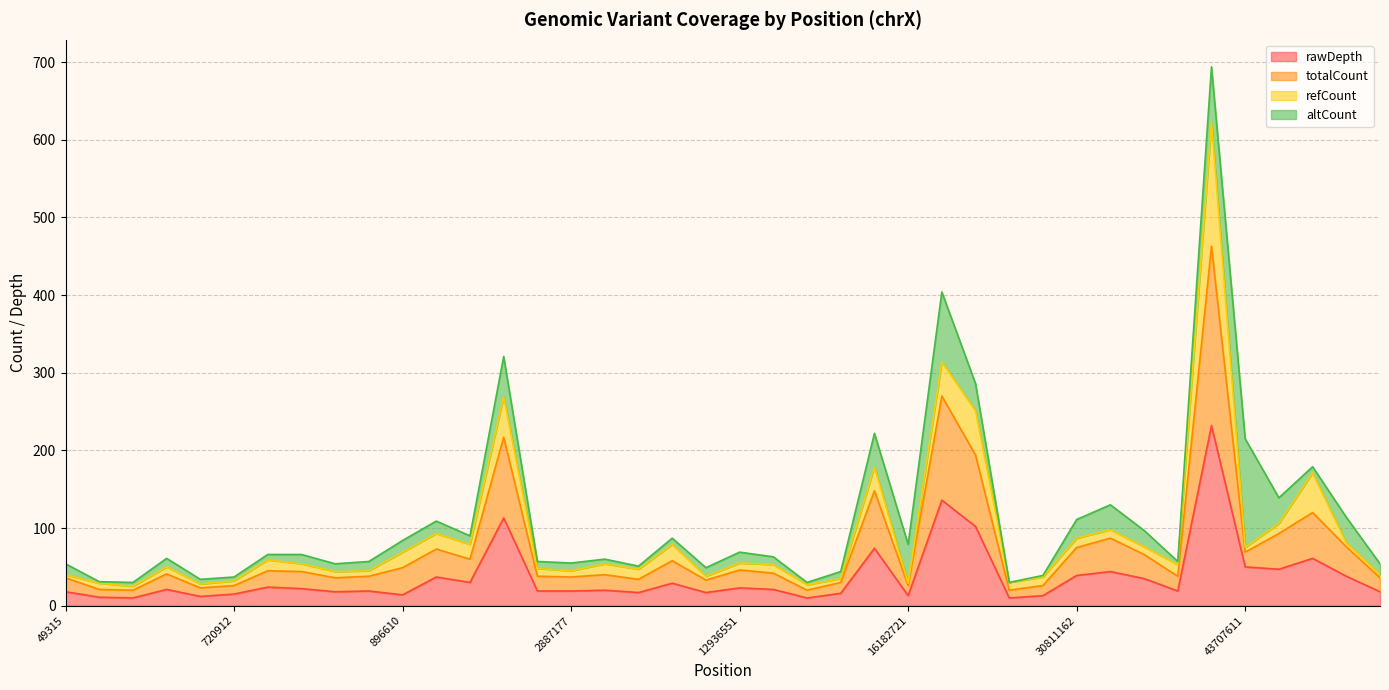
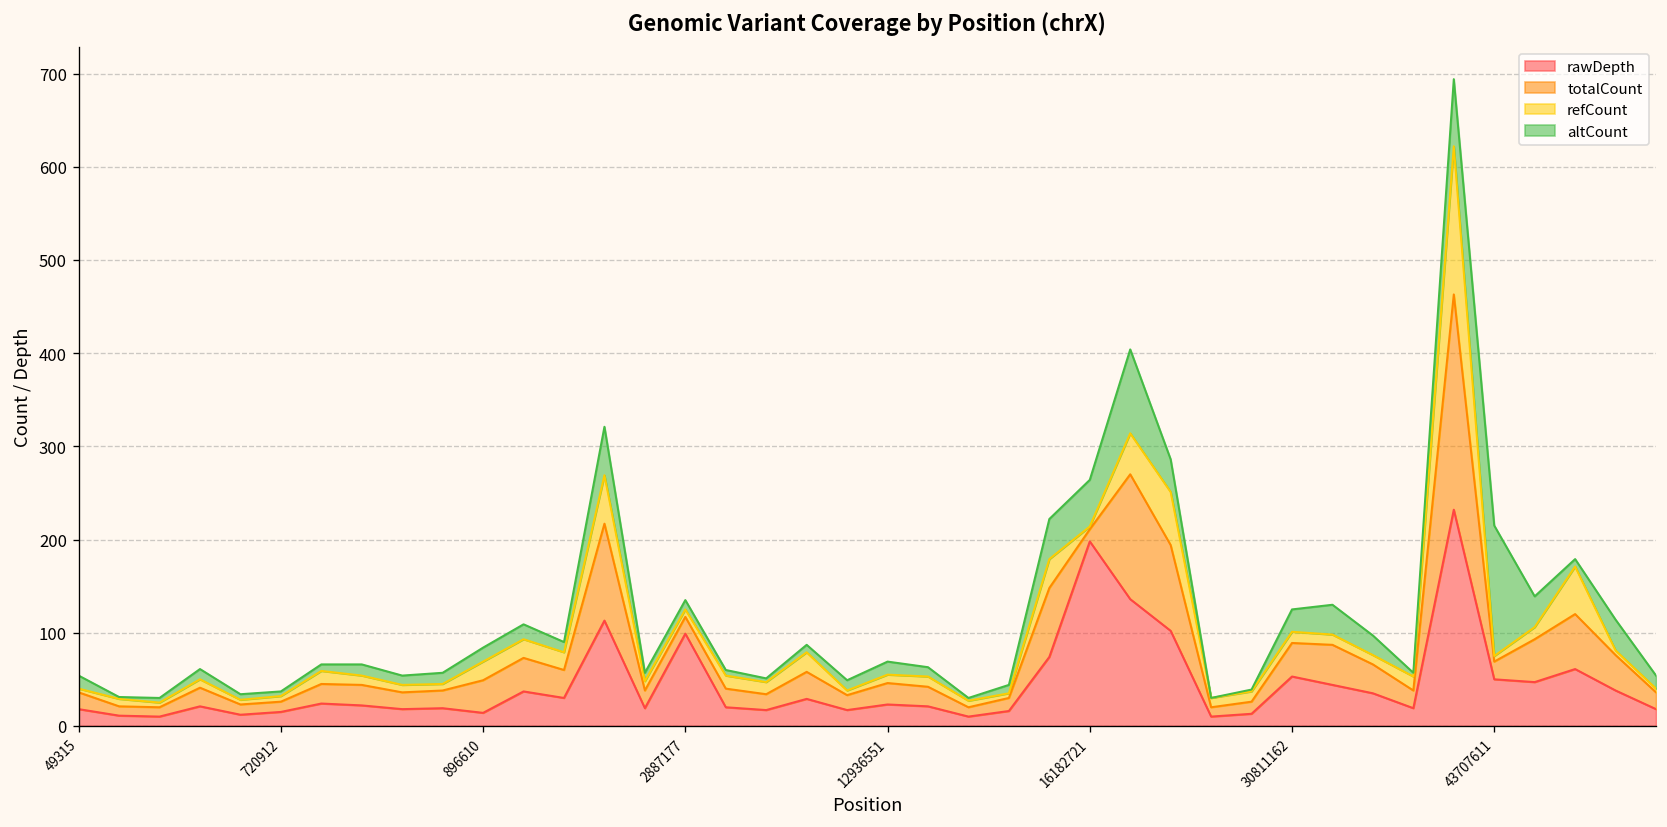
rawDepth, 2887177: 20 -> 100
rawDepth, 16182721: 10 -> 200
rawDepth, 30811162: 40 -> 50
